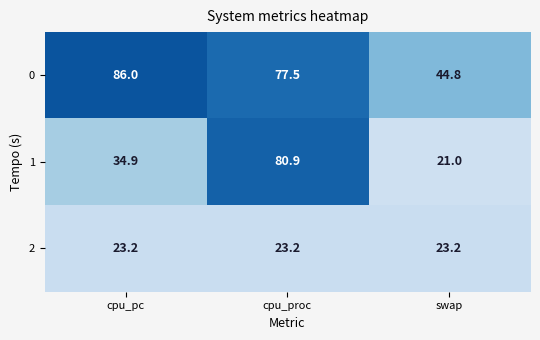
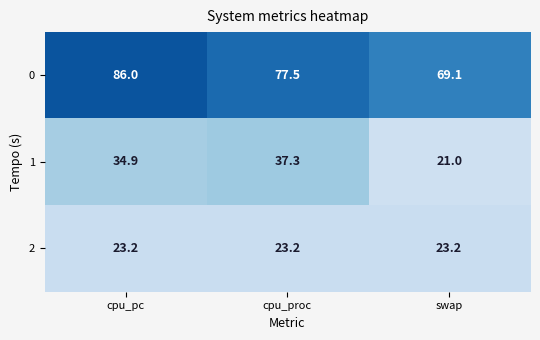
0, swap: 44.8 -> 69.1
1, cpu_proc: 80.9 -> 37.3
